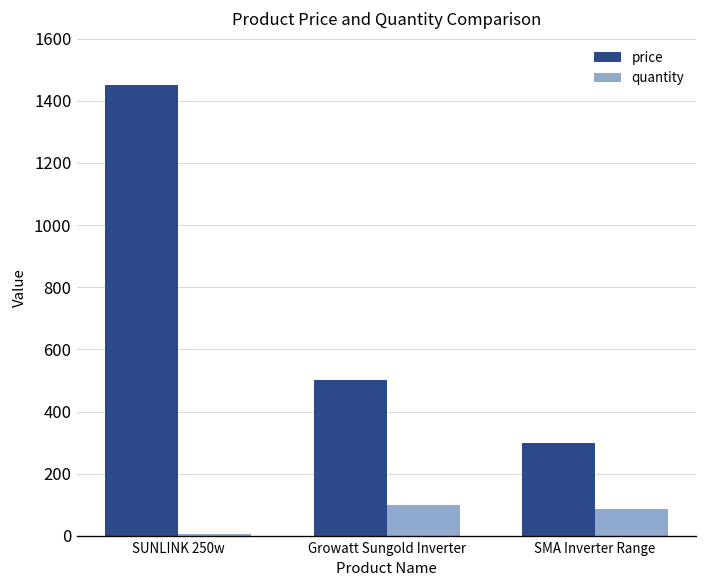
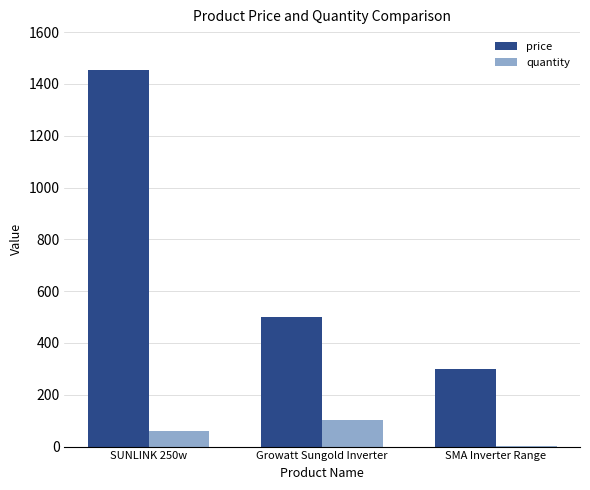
quantity, SUNLINK 250w: 10 -> 60
quantity, SMA Inverter Range: 90 -> 0
